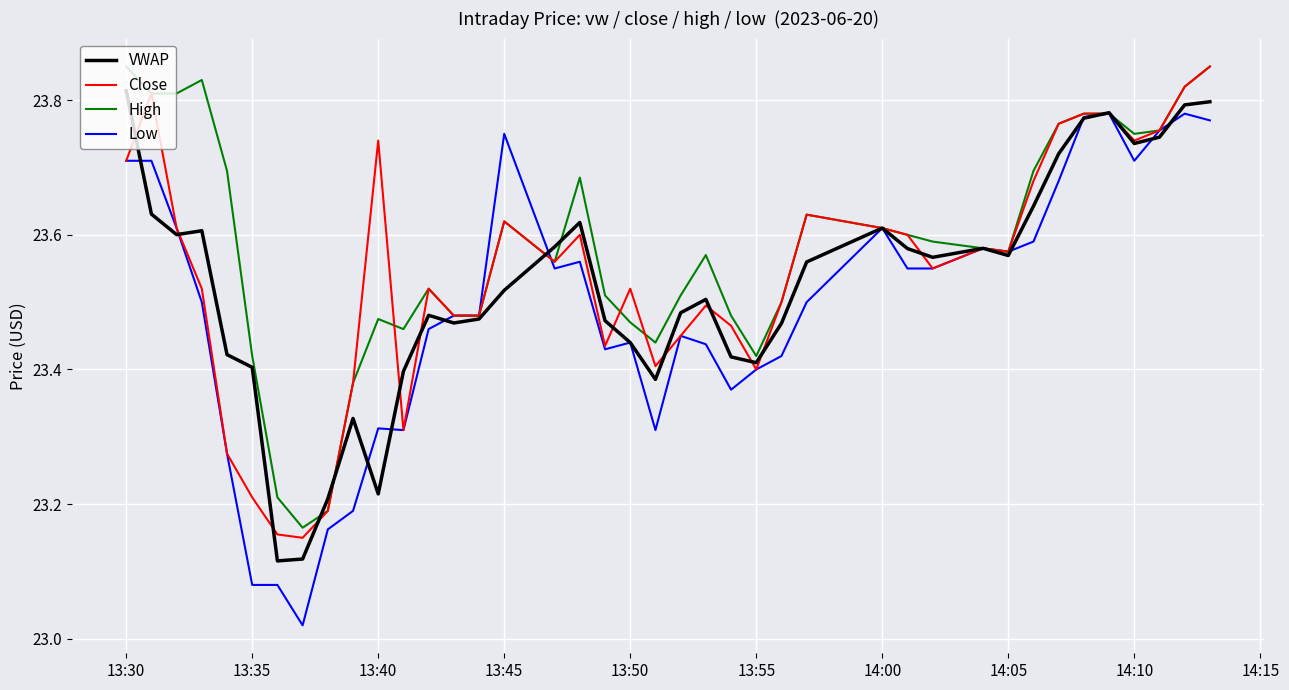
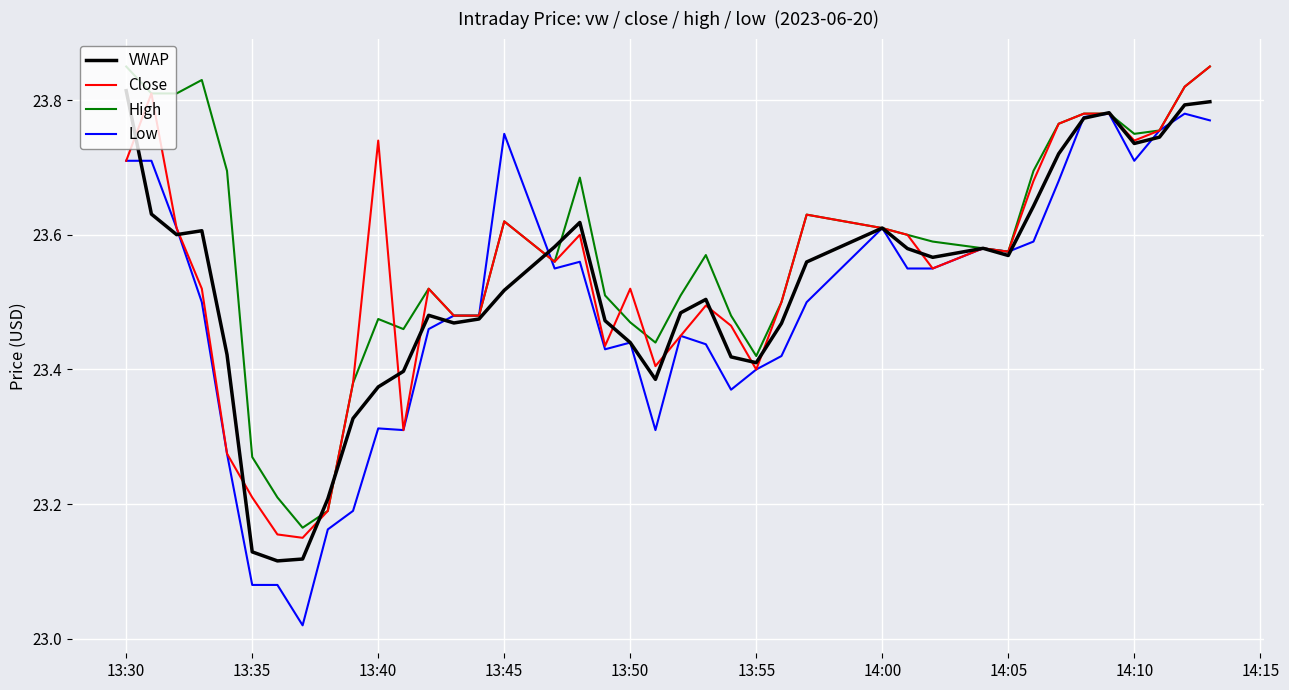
VWAP, 13:35: 23.40 -> 23.13
High, 13:35: 23.42 -> 23.27
VWAP, 13:40: 23.22 -> 23.37
